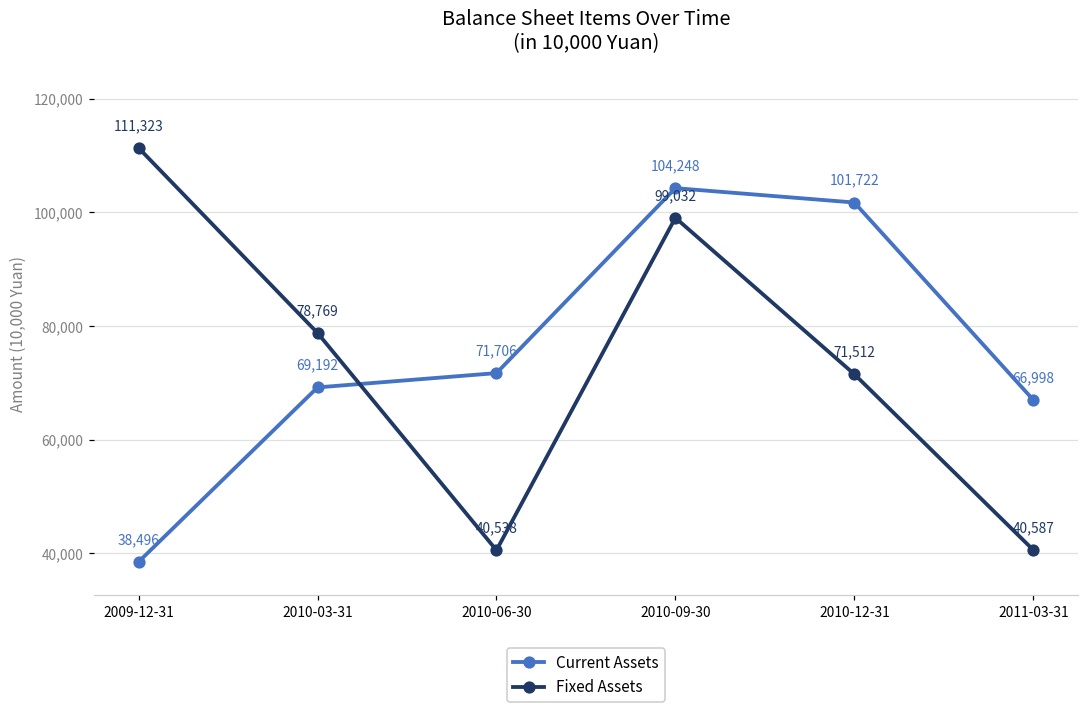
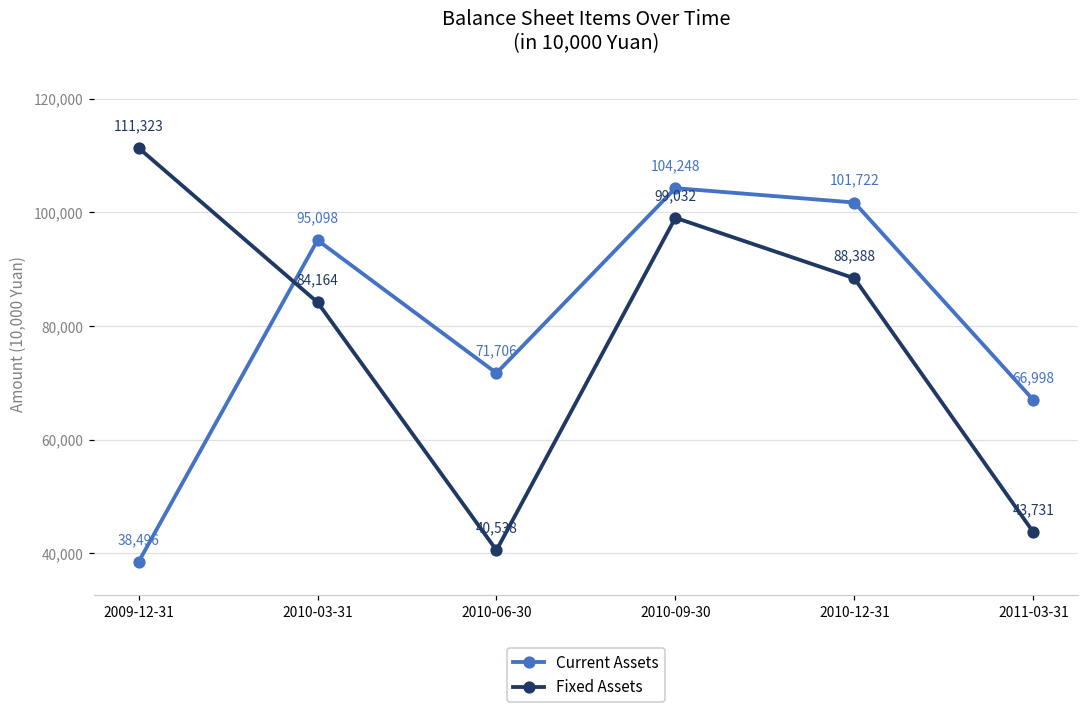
Current Assets, 2010-03-31: 69,192 -> 95,098
Fixed Assets, 2010-03-31: 78,769 -> 84,164
Fixed Assets, 2010-12-31: 71,512 -> 88,388
Fixed Assets, 2011-03-31: 40,587 -> 43,731
